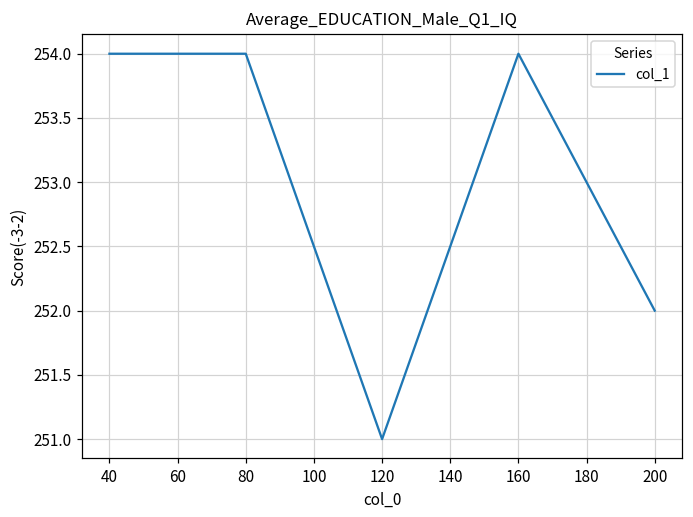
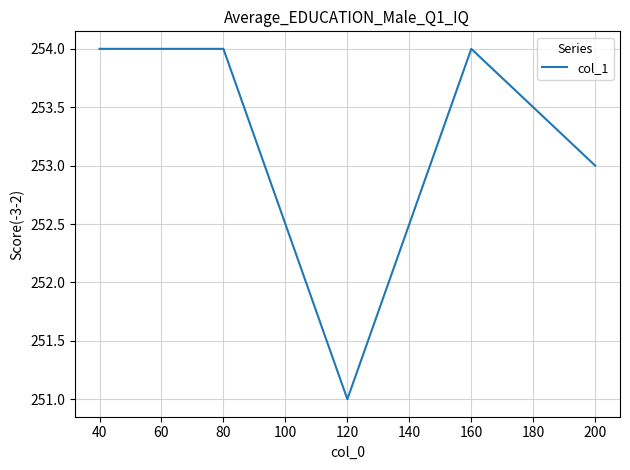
200: 252 -> 253
